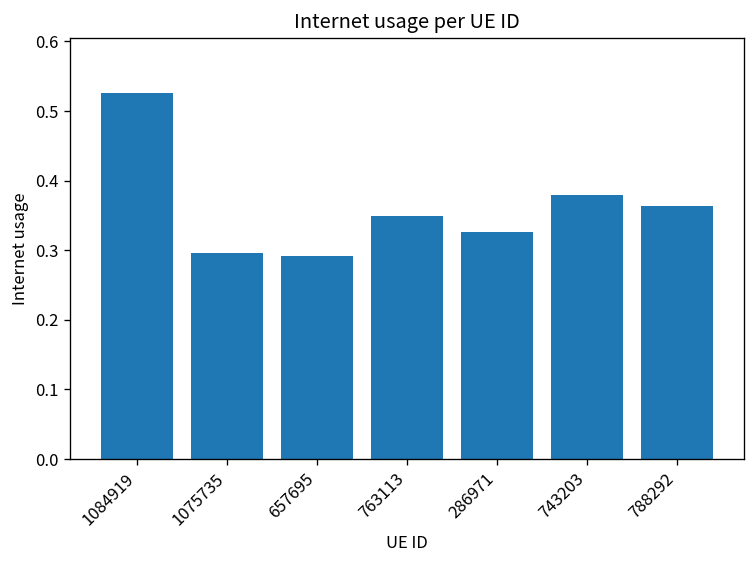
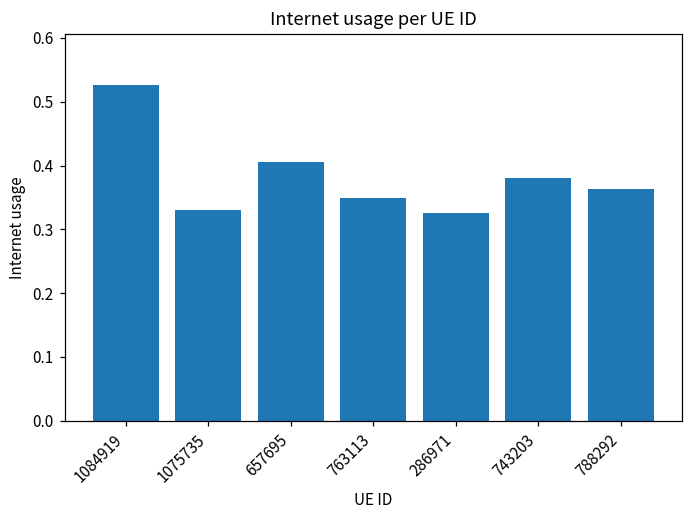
1075735: 0.30 -> 0.33
657695: 0.29 -> 0.41
